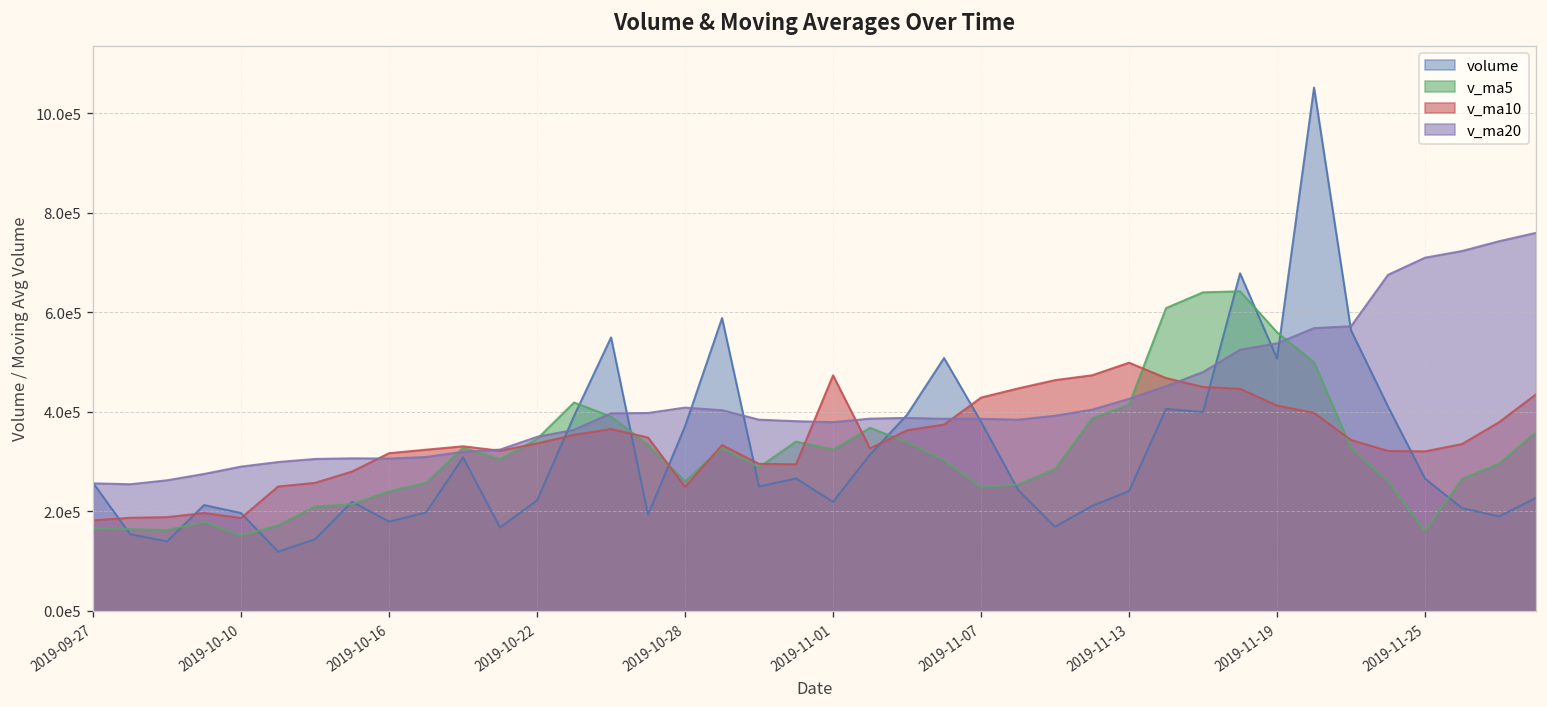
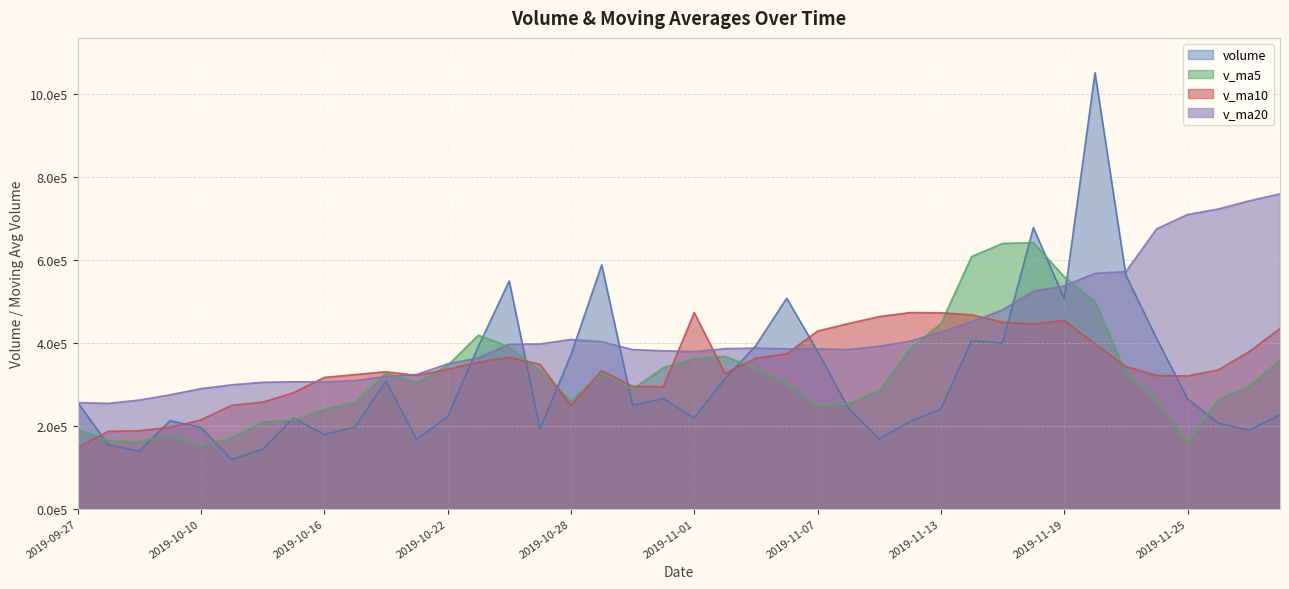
v_ma5, 2019-09-27: 160000 -> 190000
v_ma10, 2019-09-27: 180000 -> 150000
v_ma10, 2019-10-10: 190000 -> 210000
v_ma5, 2019-11-01: 320000 -> 360000
v_ma5, 2019-11-13: 410000 -> 450000
v_ma10, 2019-11-13: 500000 -> 470000
v_ma10, 2019-11-19: 410000 -> 450000
